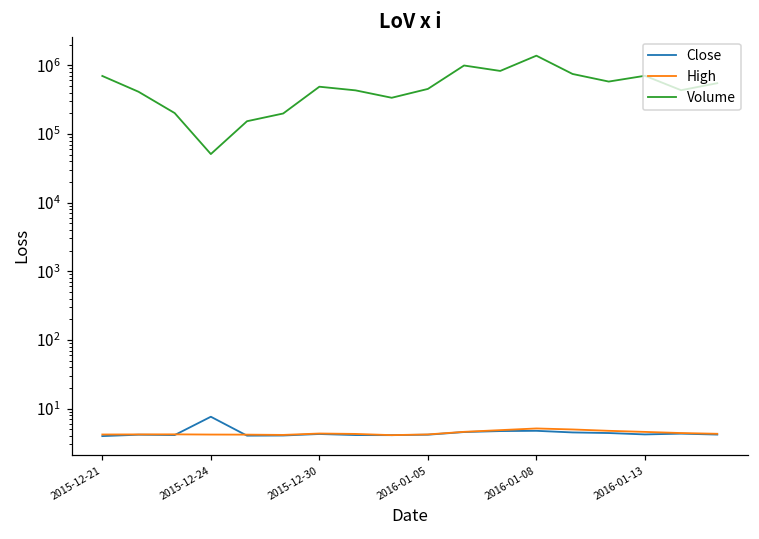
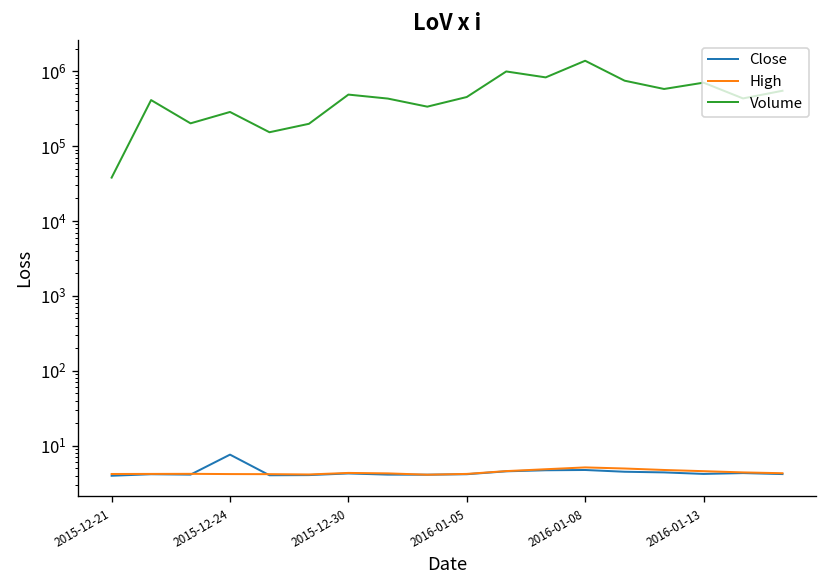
Volume, 2015-12-21: 700000 -> 40000
Volume, 2015-12-24: 50000 -> 300000
